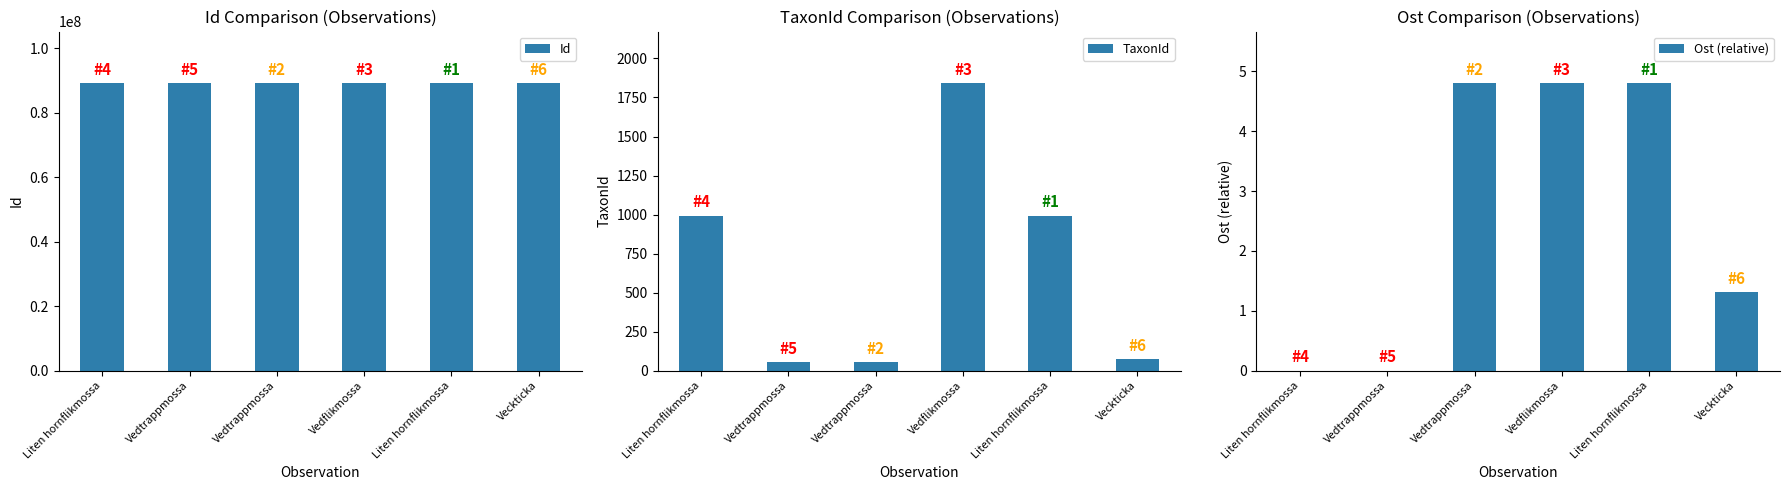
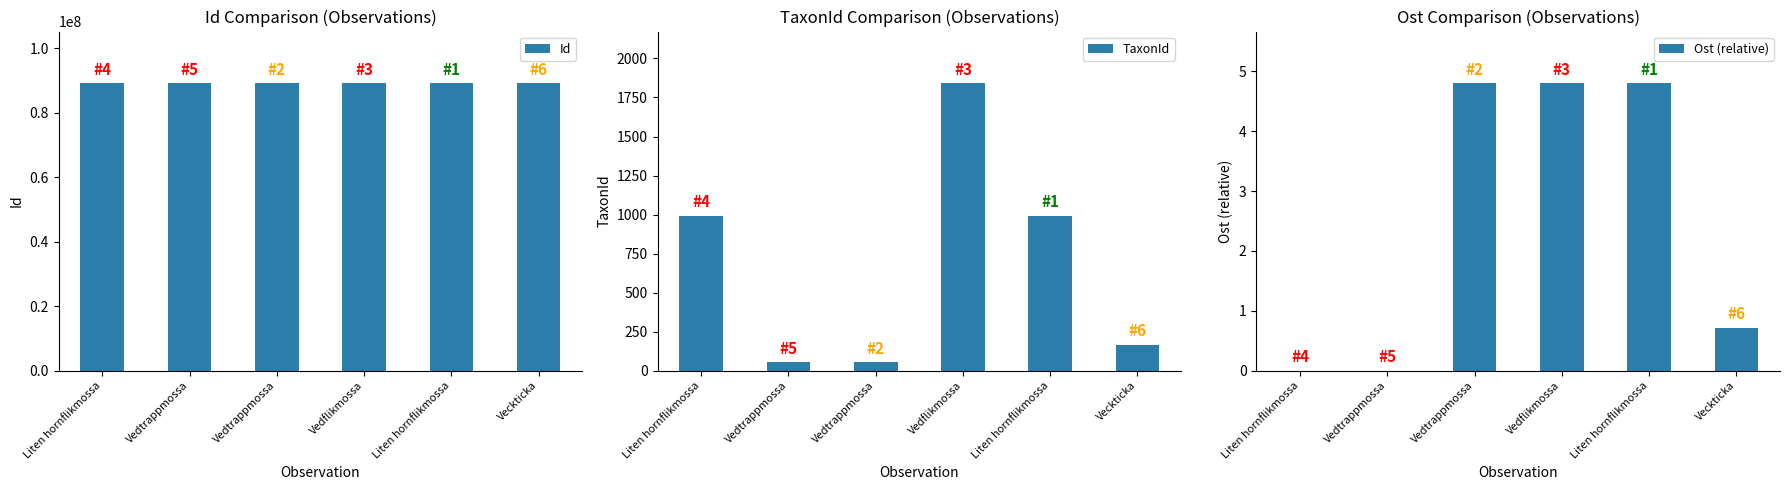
TaxonId Comparison (Observations), Veckticka: 70 -> 170
Ost Comparison (Observations), Veckticka: 1.3 -> 0.7
